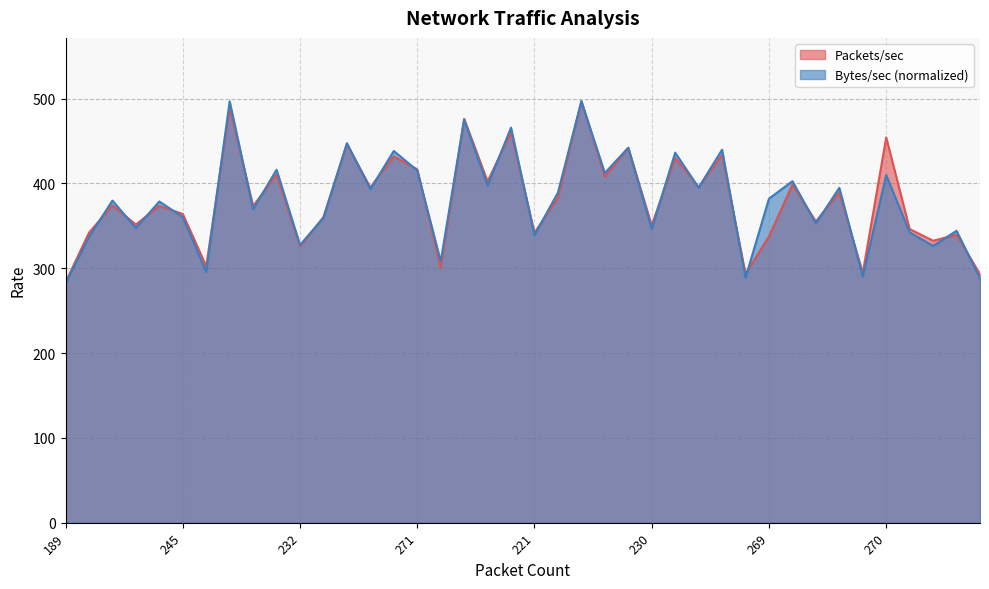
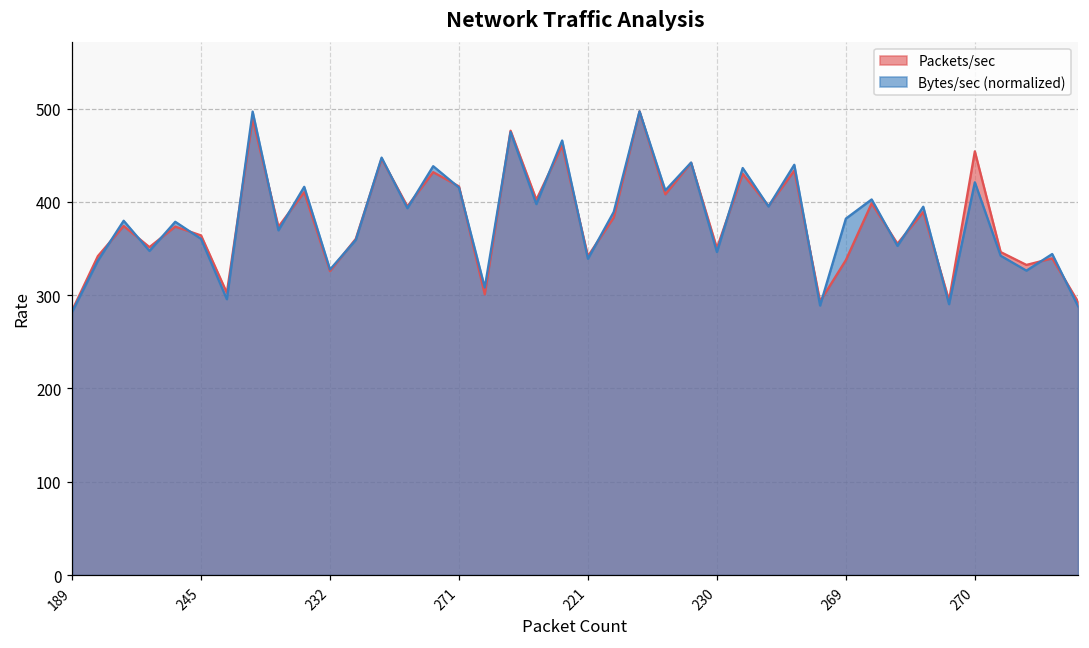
Bytes/sec (normalized), 270: 410 -> 420
